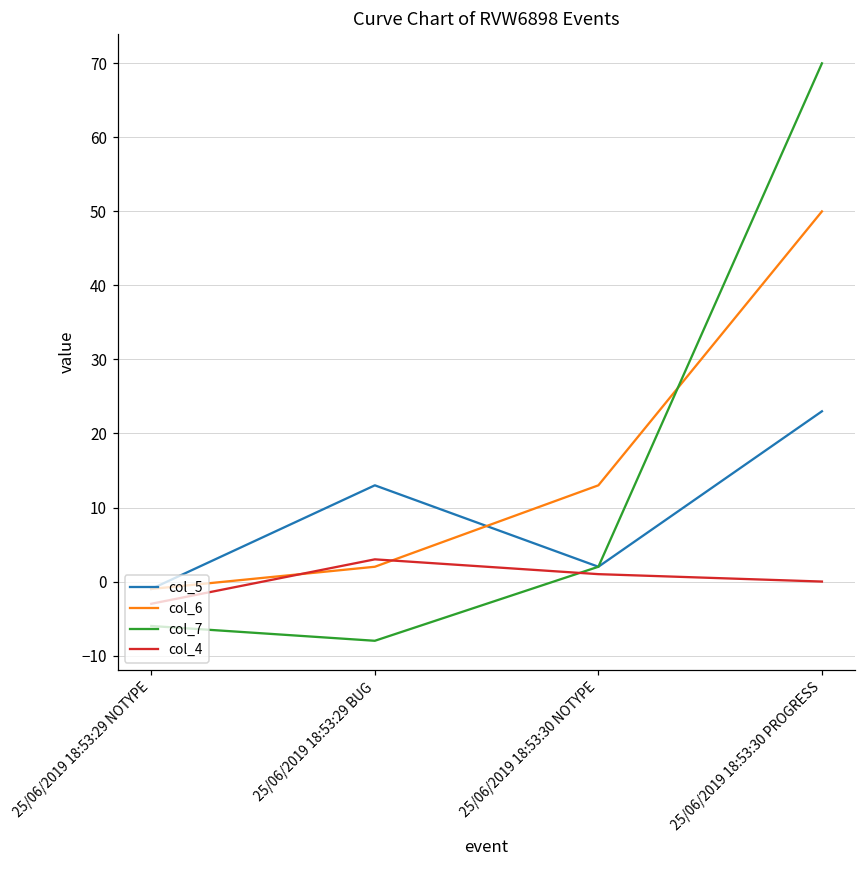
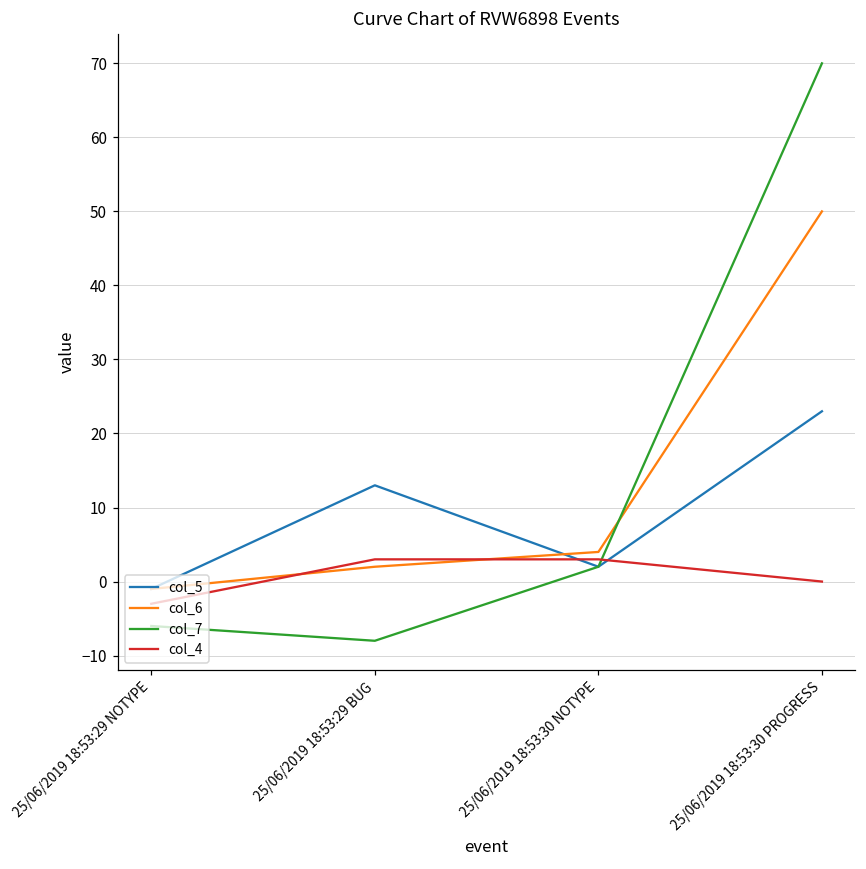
col_6, 25/06/2019 18:53:30 NOTYPE: 13 -> 4
col_4, 25/06/2019 18:53:30 NOTYPE: 1 -> 3
